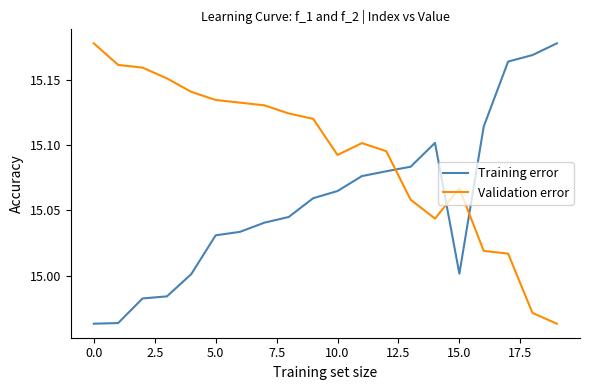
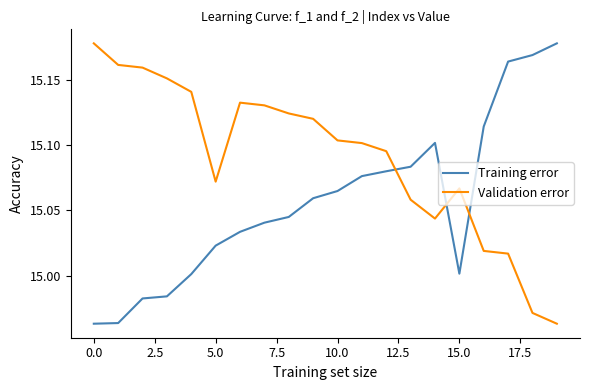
Training error, 5.0: 15.031 -> 15.023
Validation error, 5.0: 15.135 -> 15.072
Validation error, 10.0: 15.092 -> 15.104
